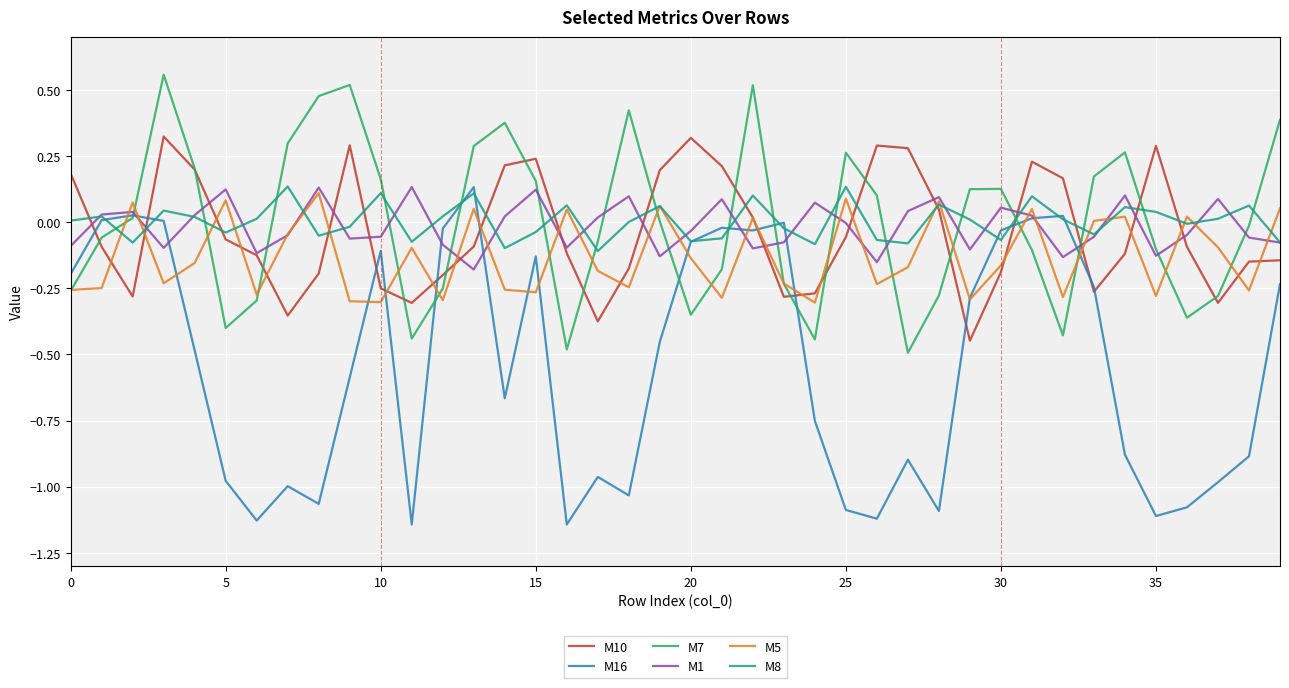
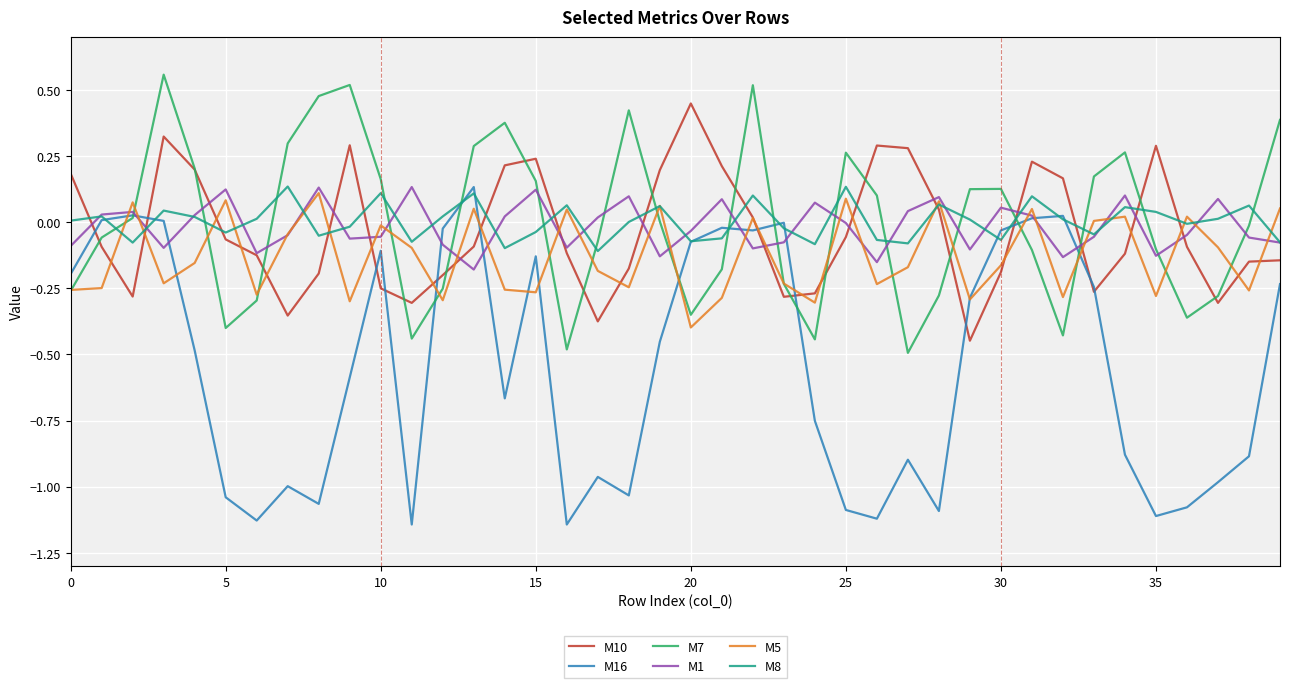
M16, 5: -0.98 -> -1.04
M5, 10: -0.30 -> -0.01
M10, 20: 0.32 -> 0.45
M5, 20: -0.14 -> -0.40
